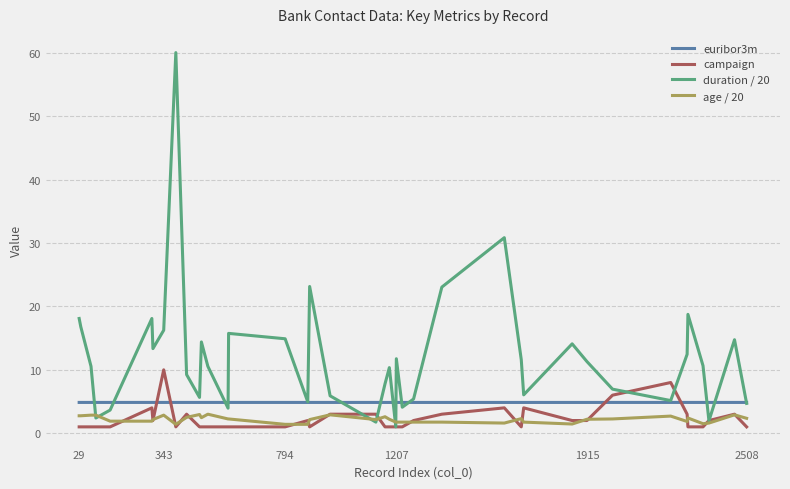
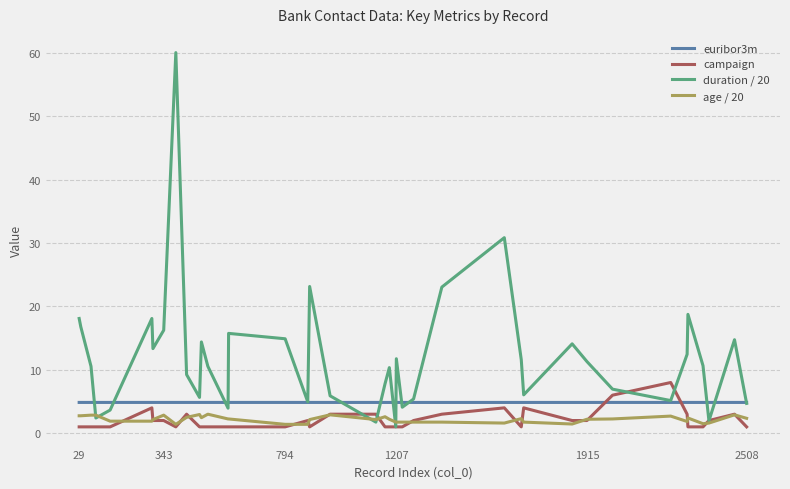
campaign, 343: 10 -> 2
